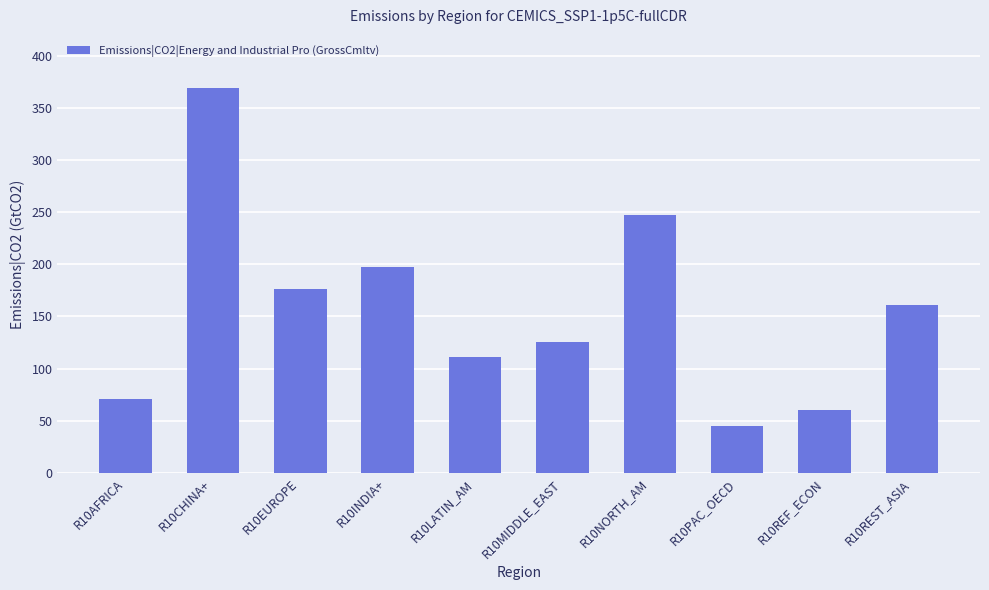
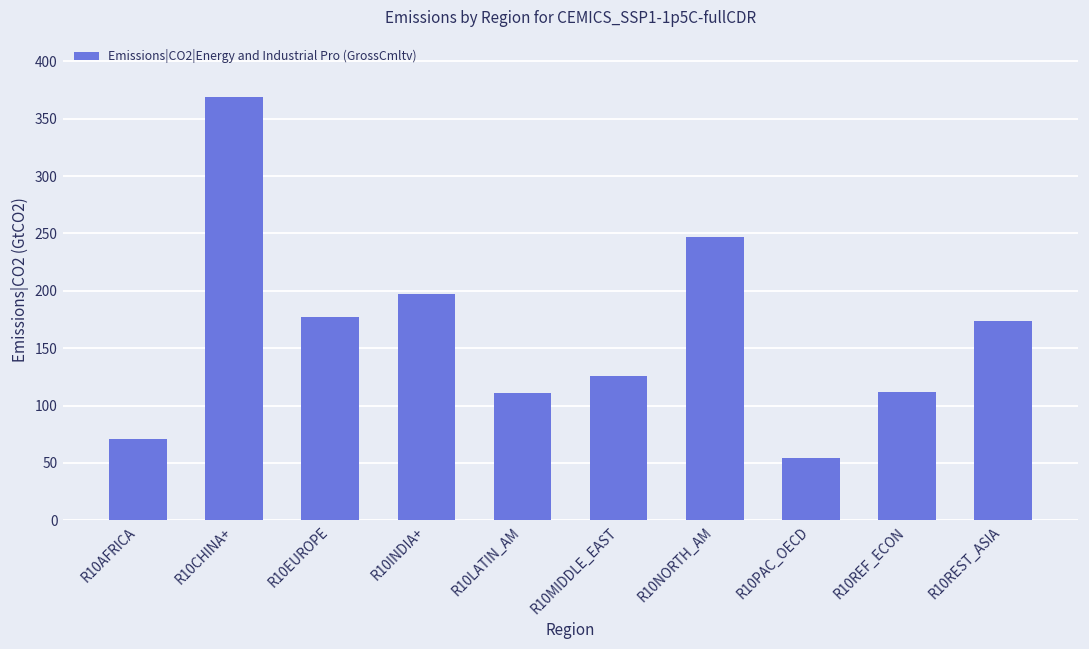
R10PAC_OECD: 45 -> 55
R10REF_ECON: 61 -> 111
R10REST_ASIA: 161 -> 173
